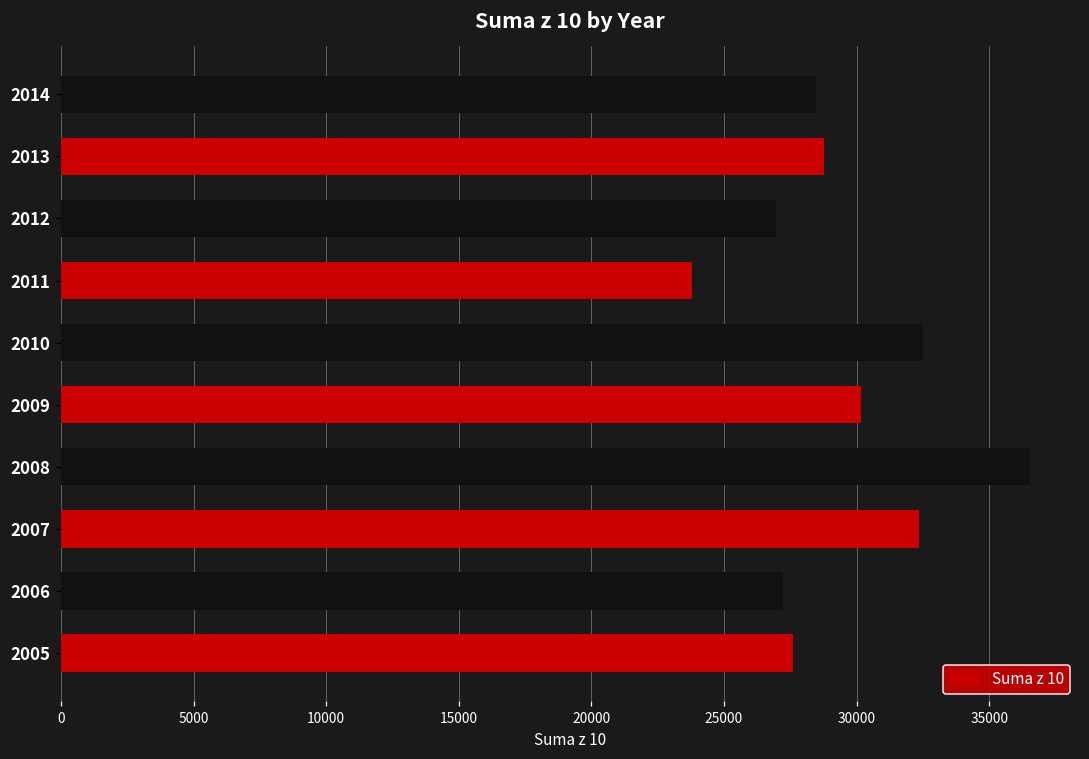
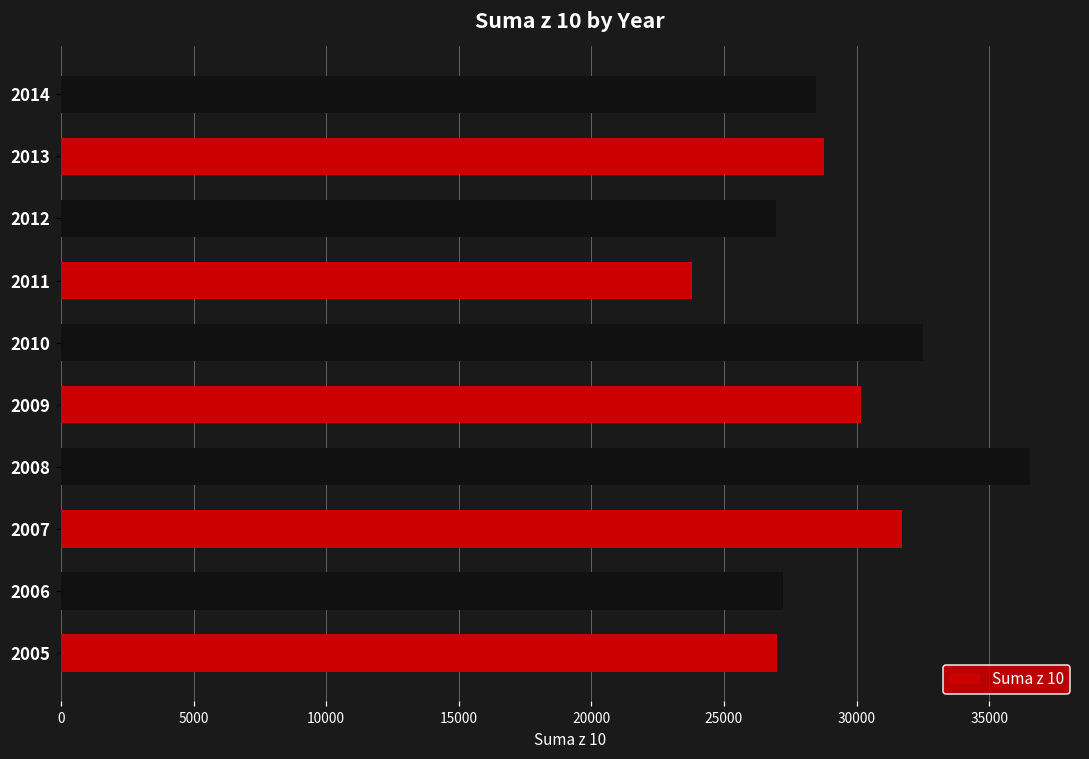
2007: 32400 -> 31700
2005: 27600 -> 27000
